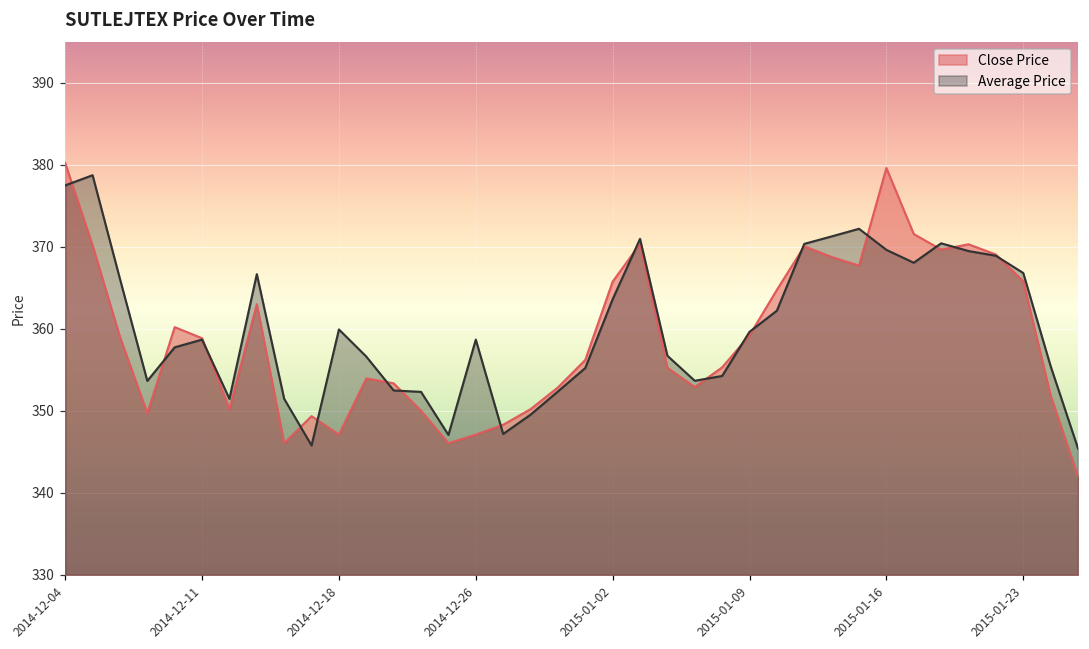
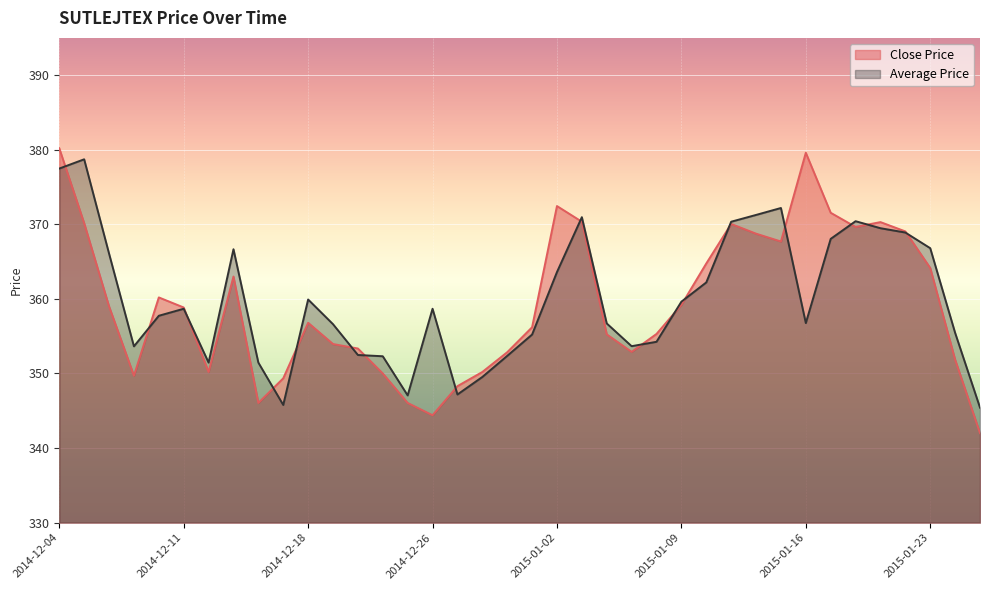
Close Price, 2014-12-18: 347 -> 357
Close Price, 2014-12-26: 347 -> 344
Close Price, 2015-01-02: 366 -> 372
Average Price, 2015-01-16: 370 -> 357
Close Price, 2015-01-23: 366 -> 364
